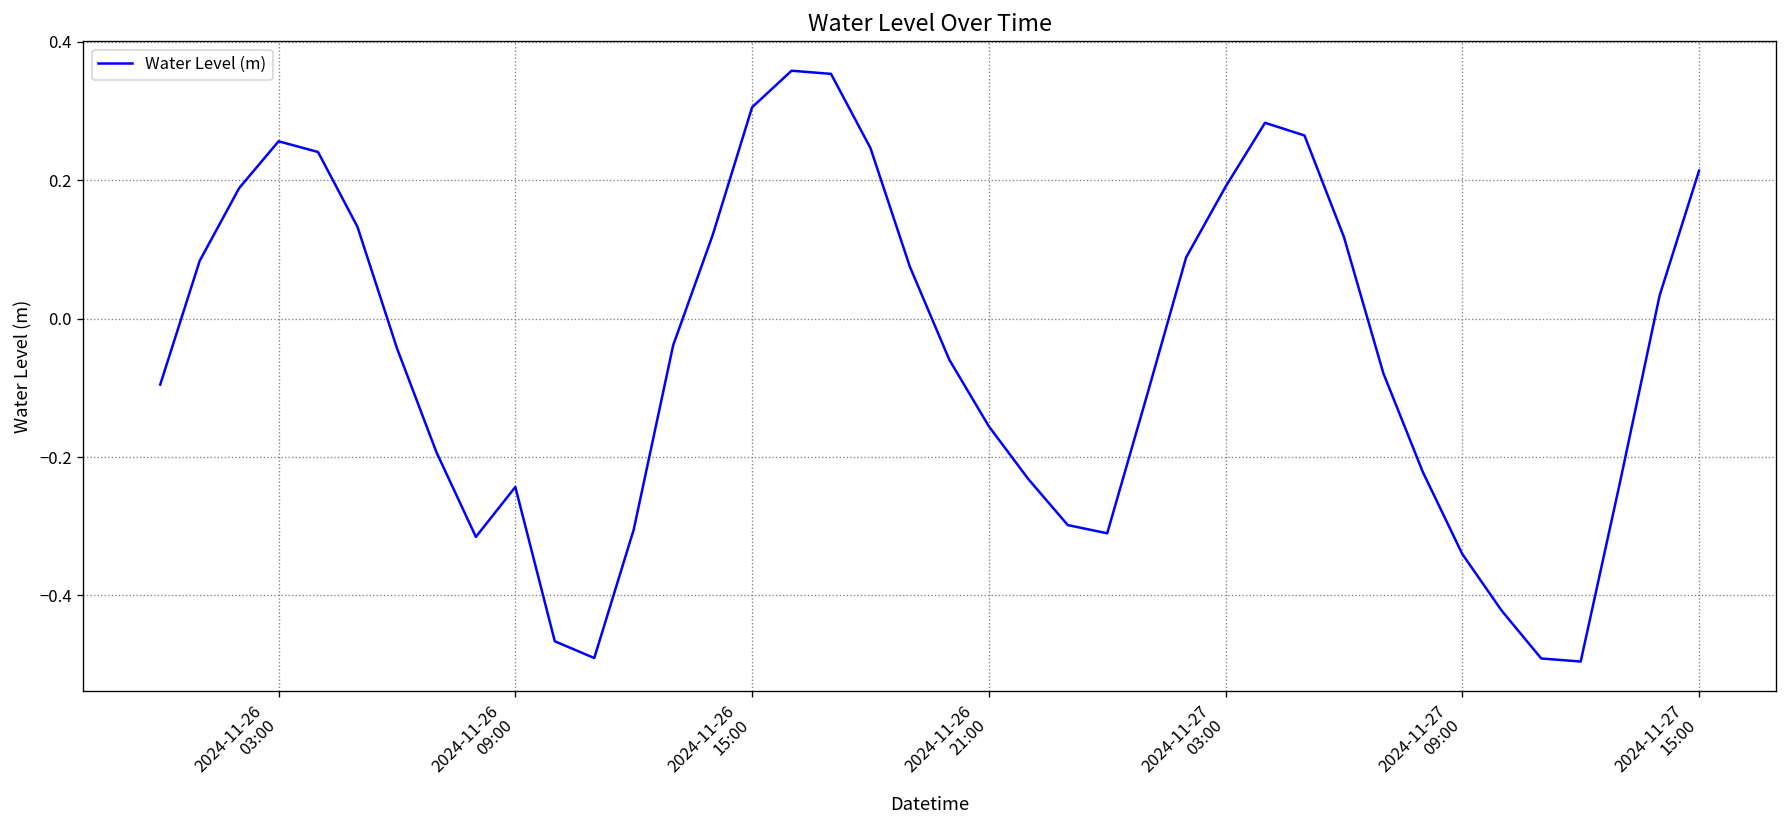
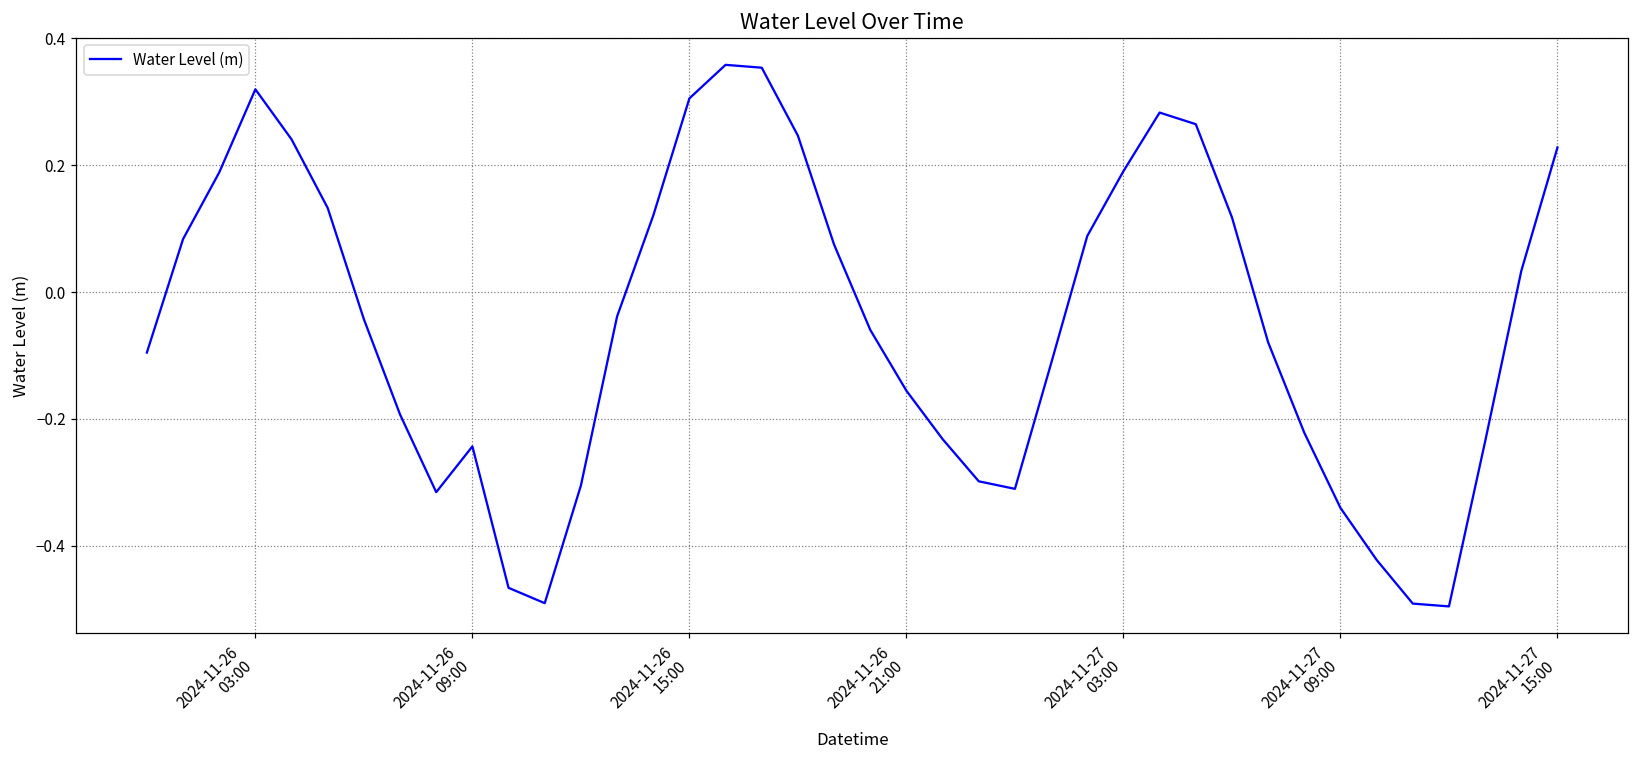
2024-11-26 03:00: 0.26 -> 0.32
2024-11-27 15:00: 0.21 -> 0.23
